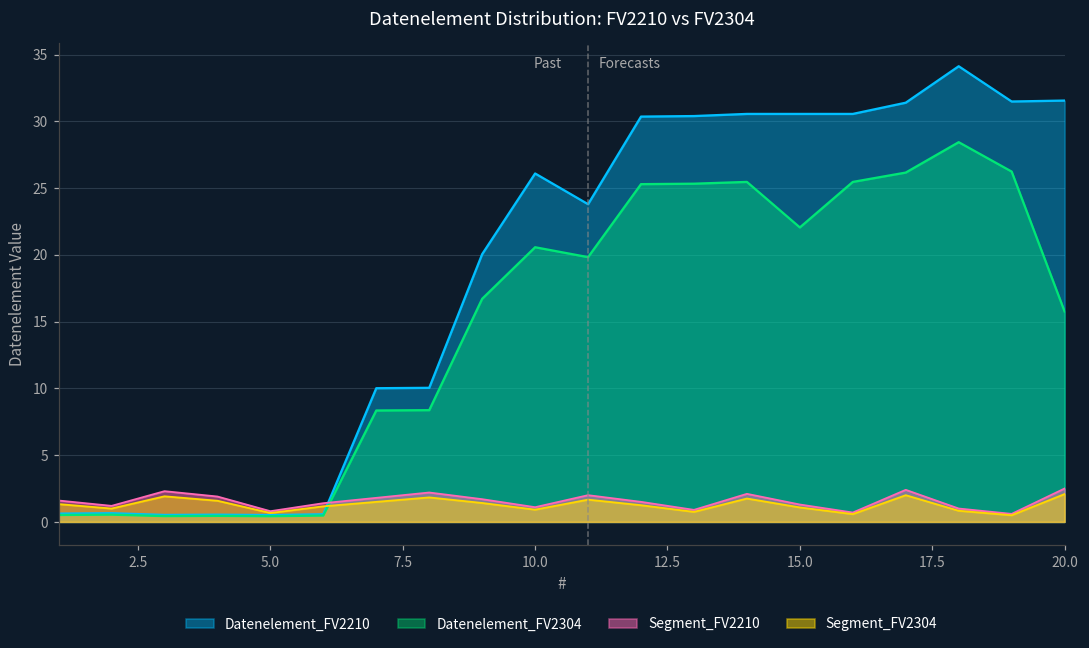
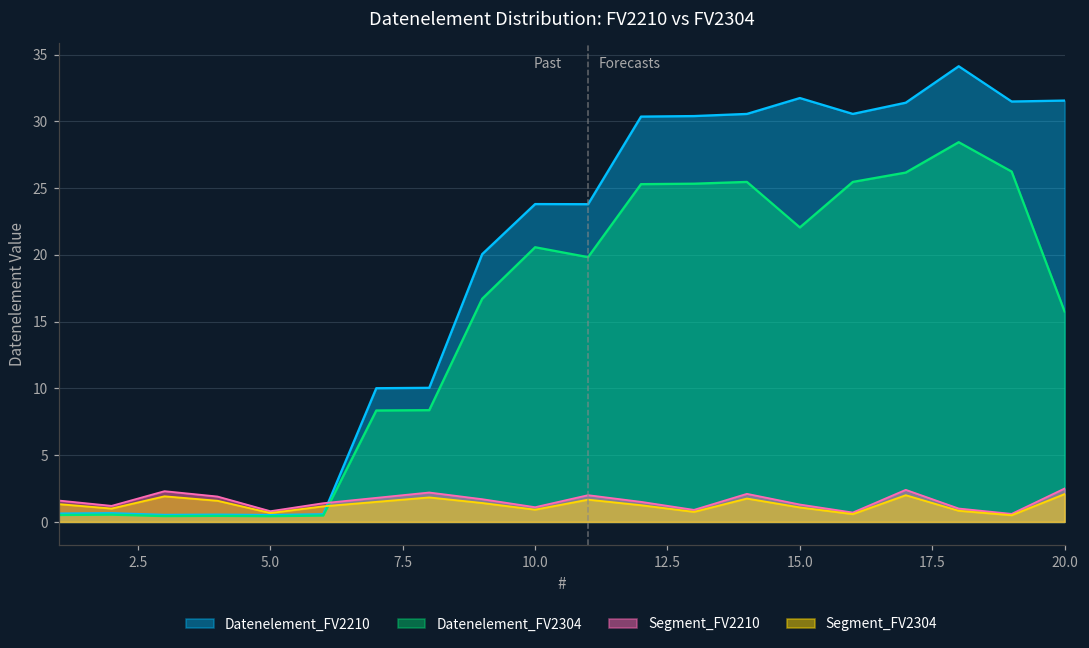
Datenelement_FV2210, 10.0: 26.1 -> 23.8
Datenelement_FV2210, 15.0: 30.6 -> 31.7
